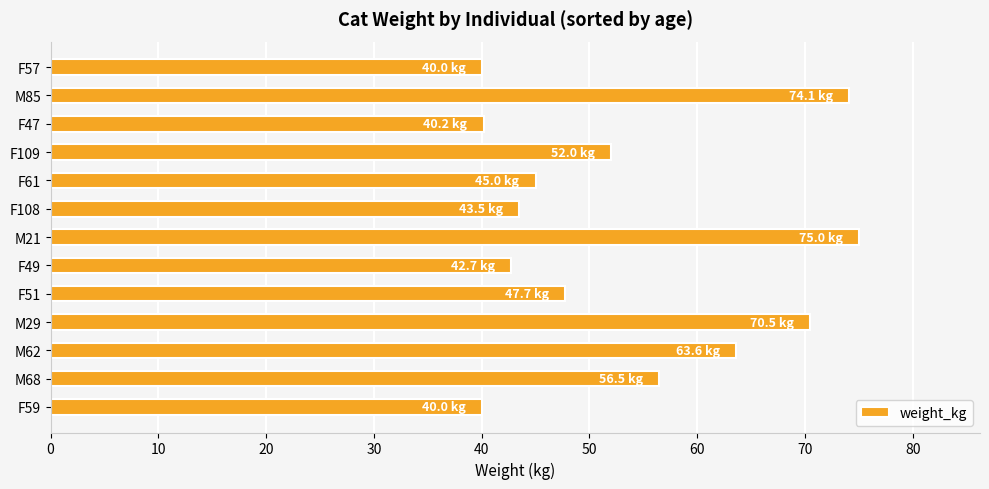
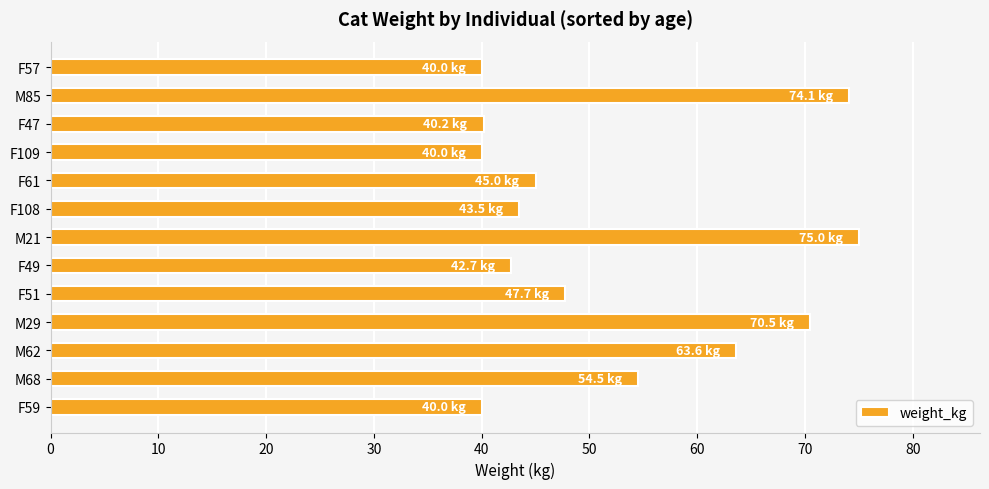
F109: 52.0 -> 40.0
M68: 56.5 -> 54.5
